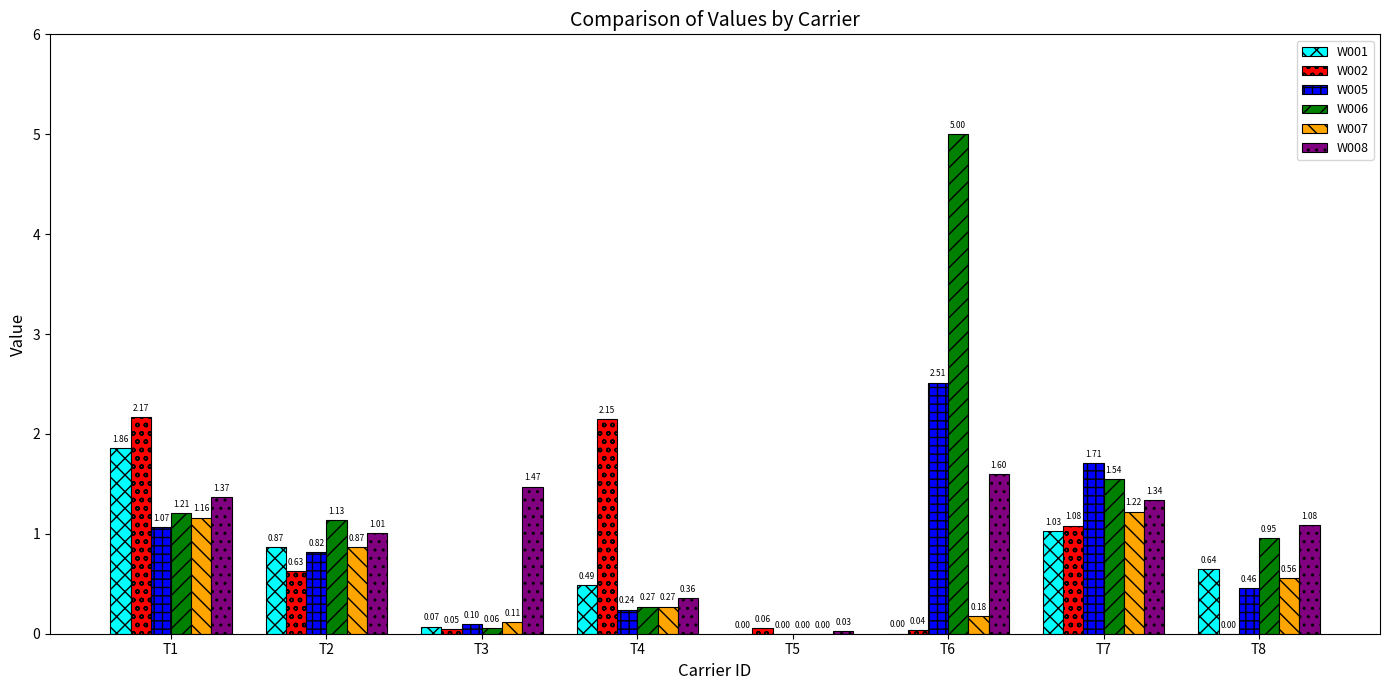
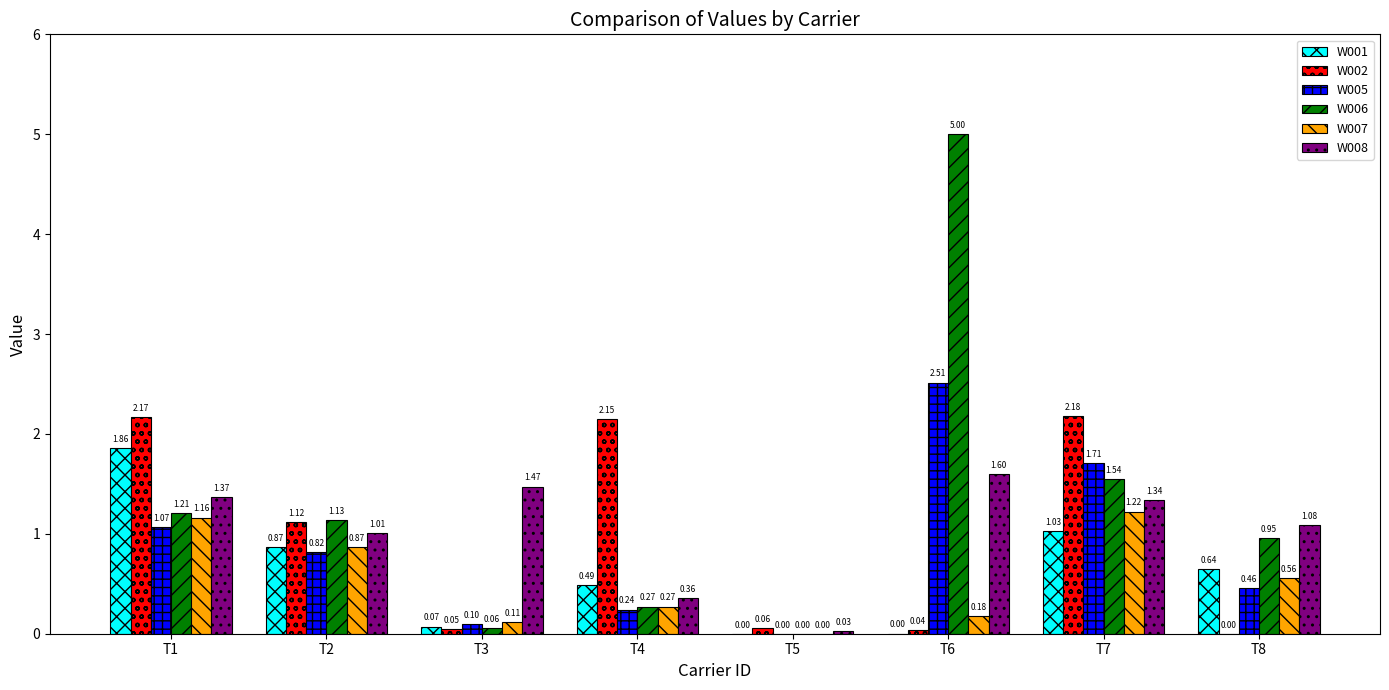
W002, T2: 0.63 -> 1.12
W002, T7: 1.08 -> 2.18
